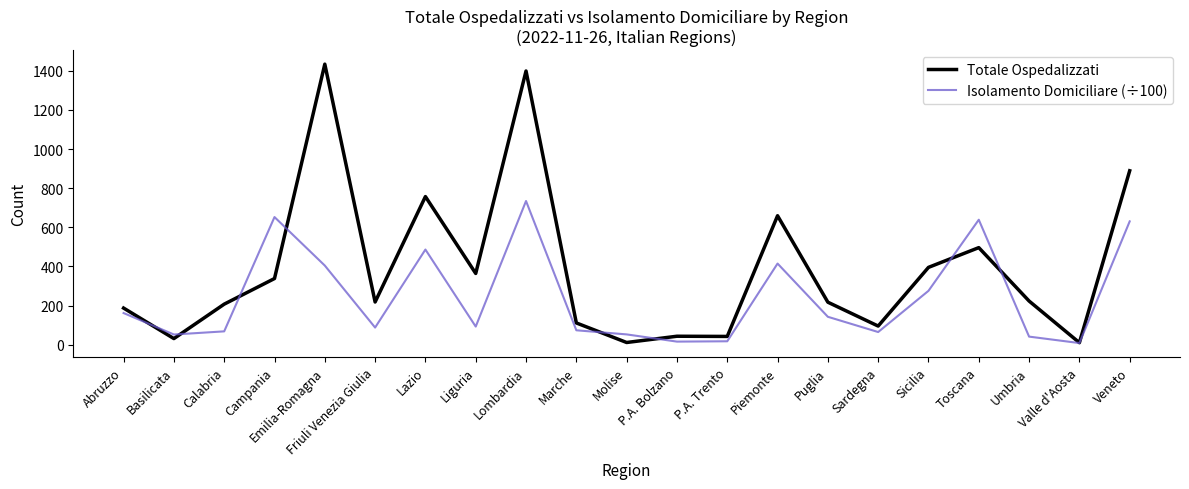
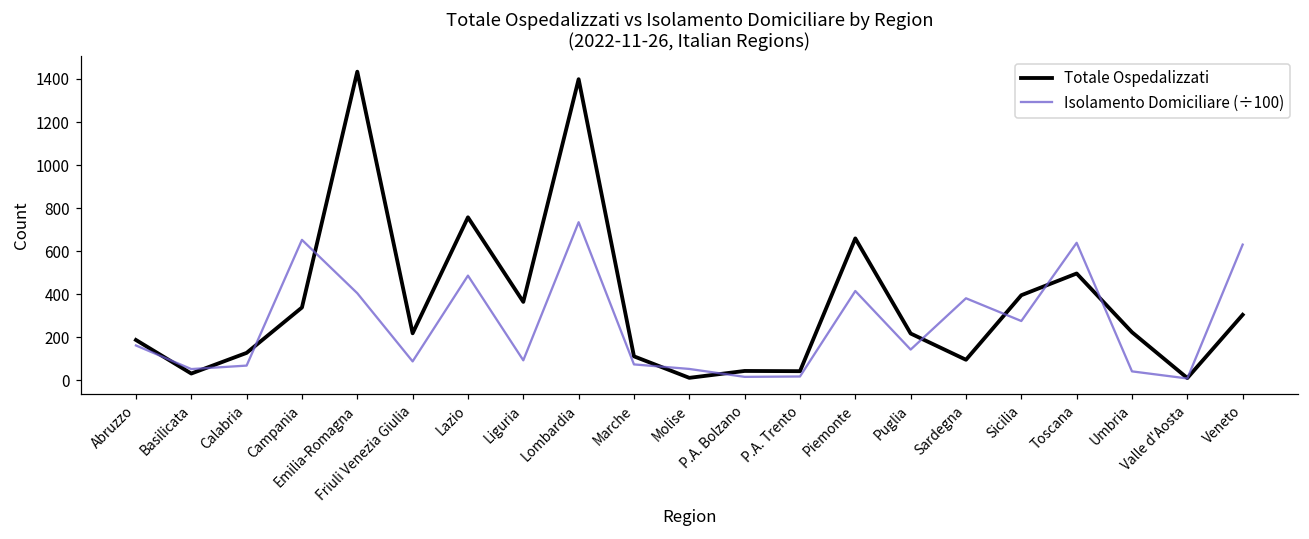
Totale Ospedalizzati, Calabria: 210 -> 130
Isolamento Domiciliare (÷100), Sardegna: 60 -> 380
Totale Ospedalizzati, Veneto: 890 -> 300
